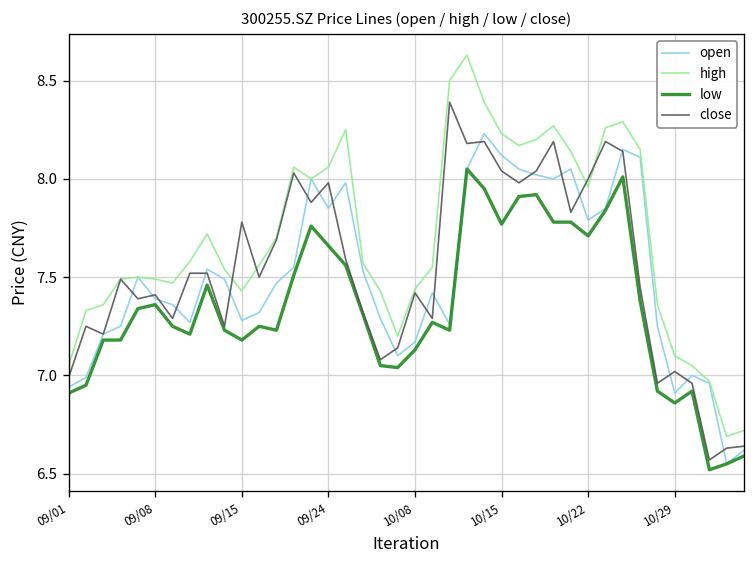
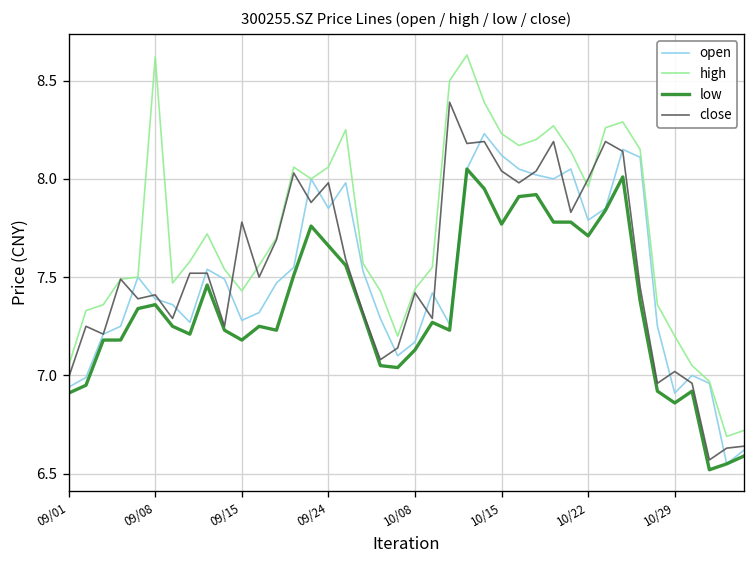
high, 09/08: 7.49 -> 8.62
high, 10/29: 7.1 -> 7.2
